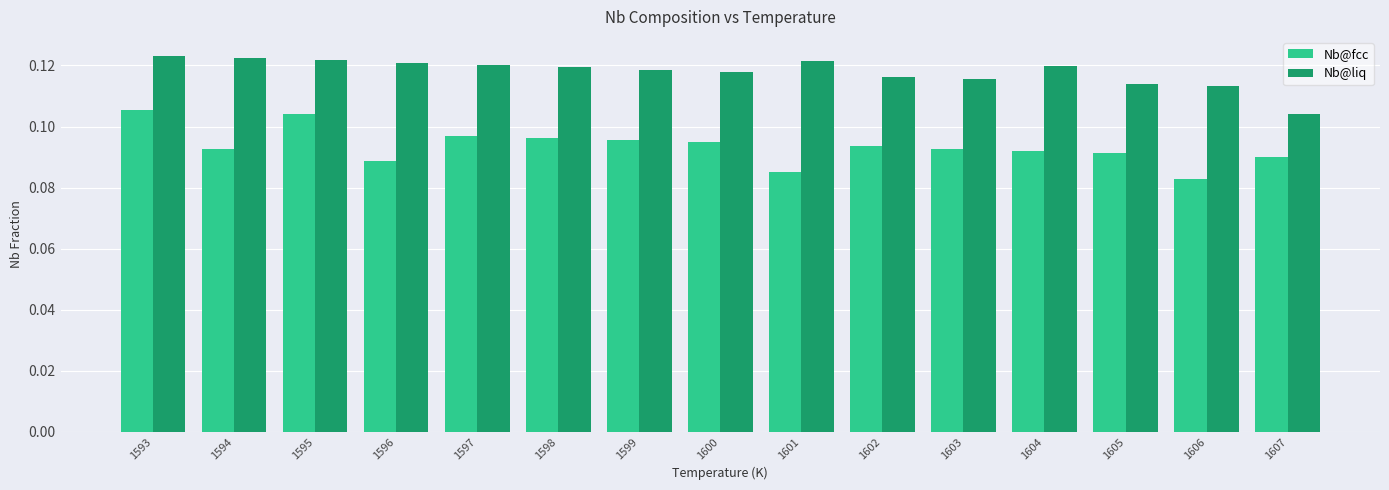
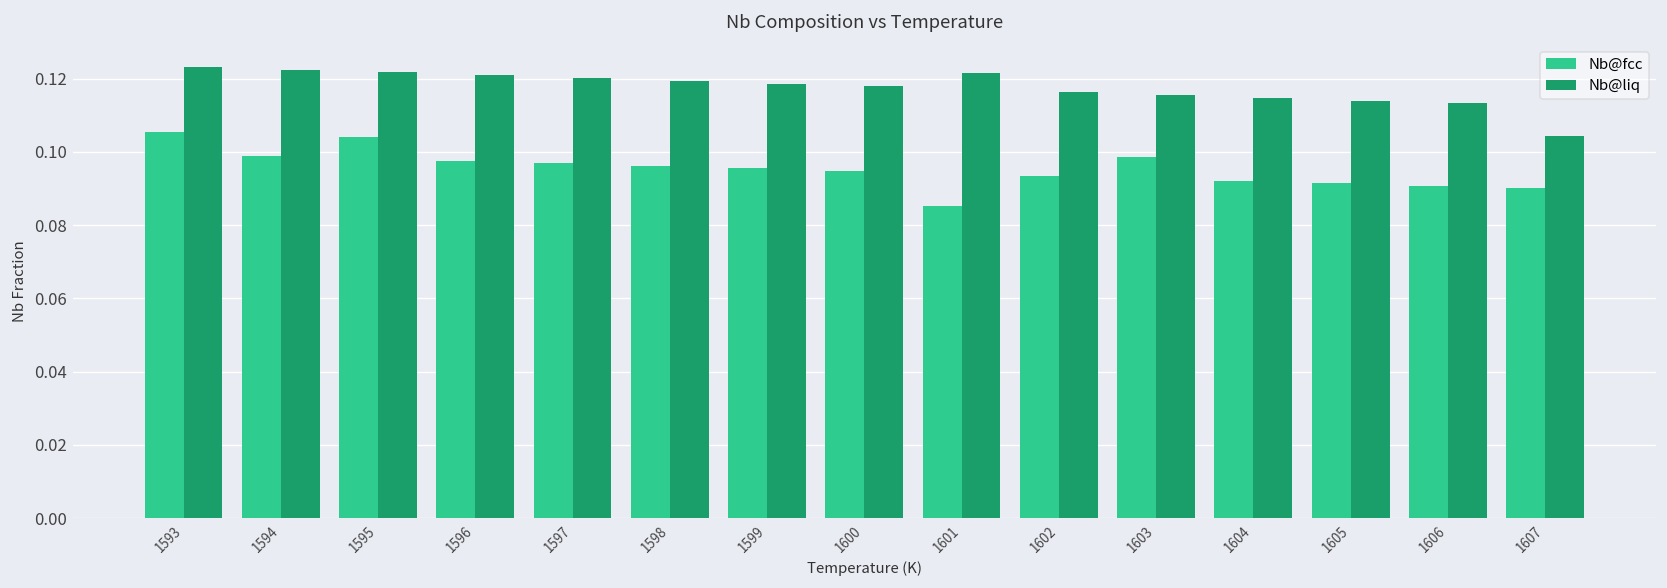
Nb@fcc, 1594: 0.093 -> 0.099
Nb@fcc, 1596: 0.089 -> 0.098
Nb@fcc, 1603: 0.093 -> 0.099
Nb@liq, 1604: 0.120 -> 0.115
Nb@fcc, 1606: 0.083 -> 0.091
